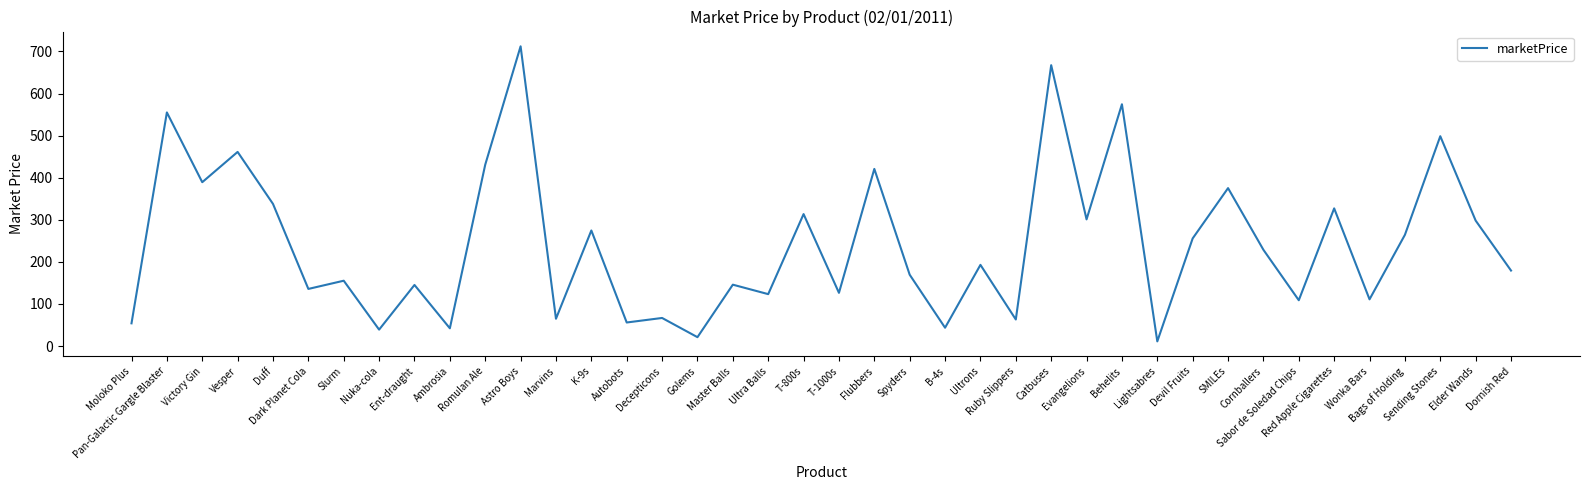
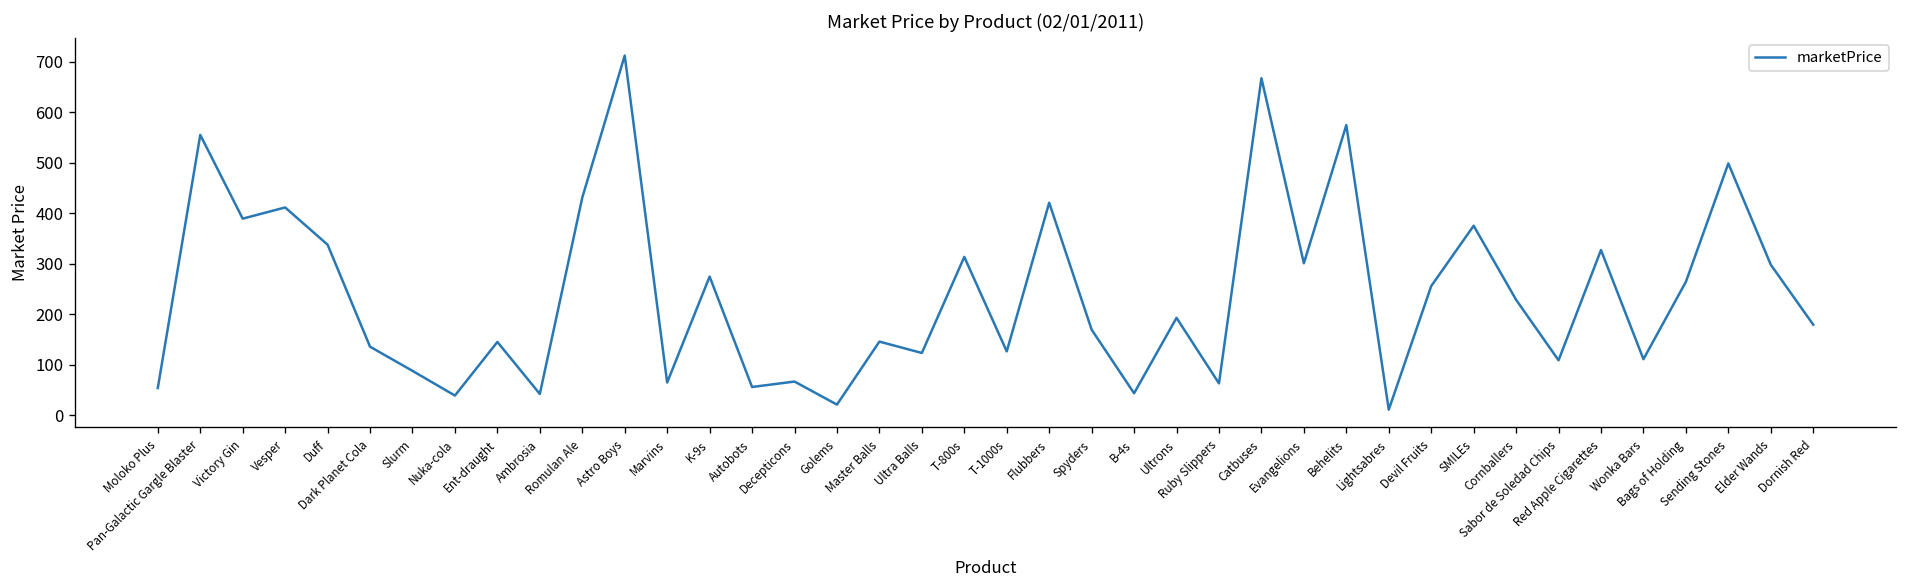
Vesper: 460 -> 410
Slurm: 160 -> 90
